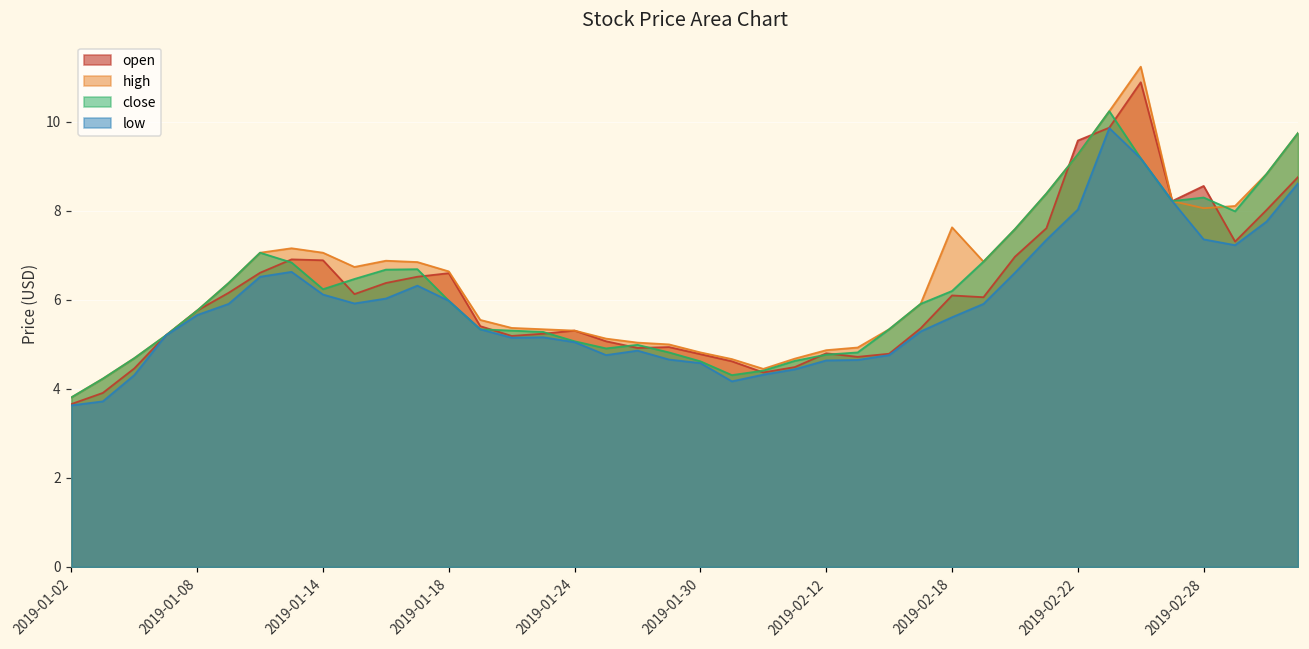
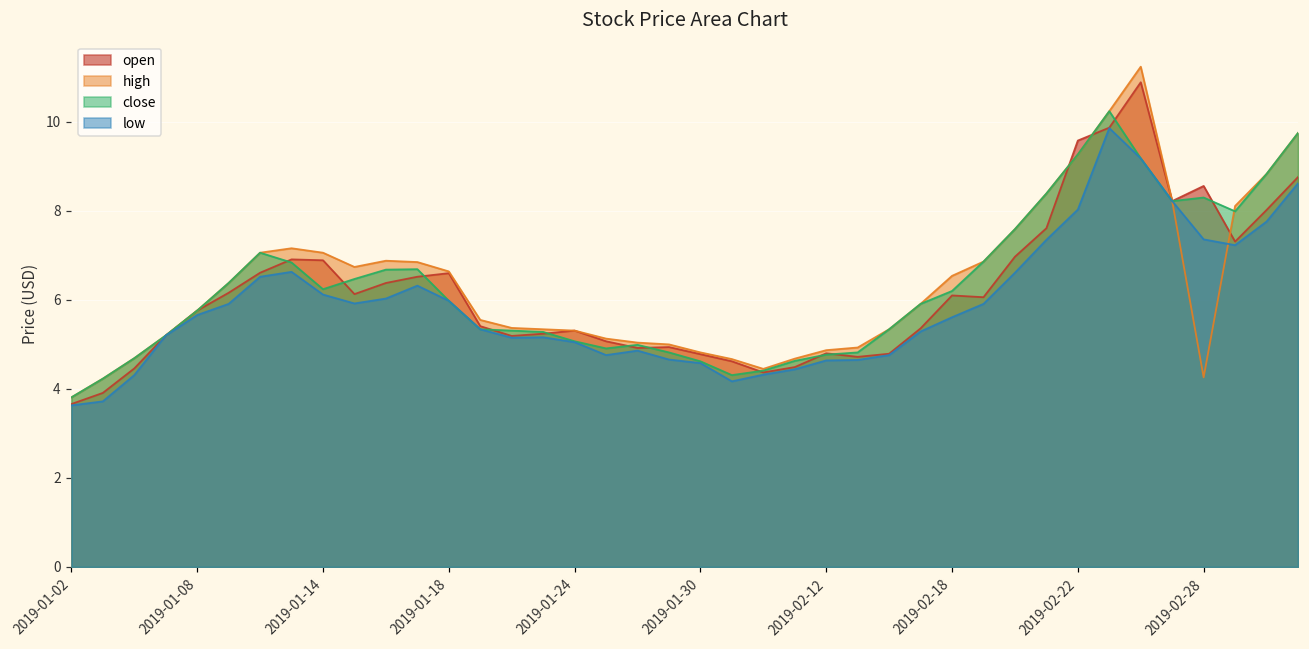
high, 2019-02-18: 7.6 -> 6.5
high, 2019-02-28: 8.1 -> 4.3
